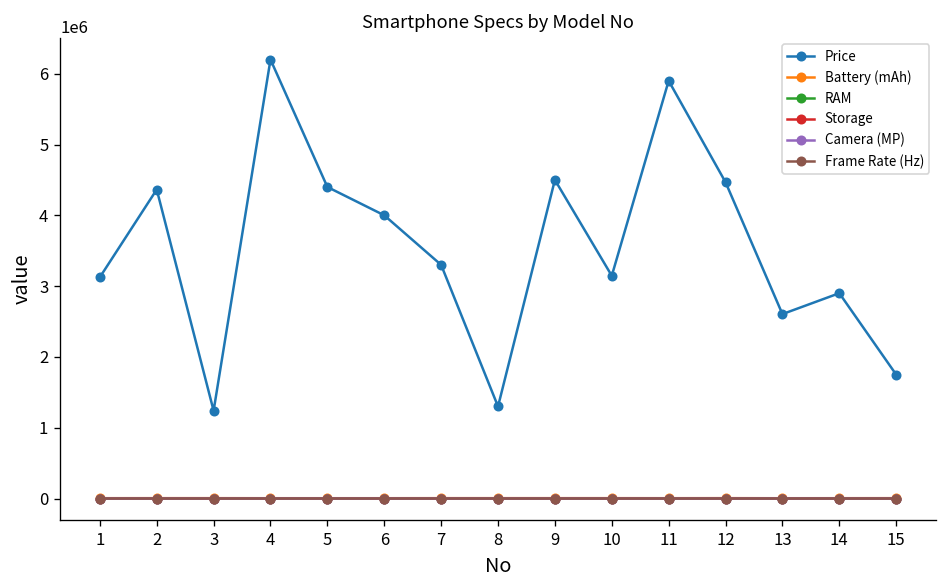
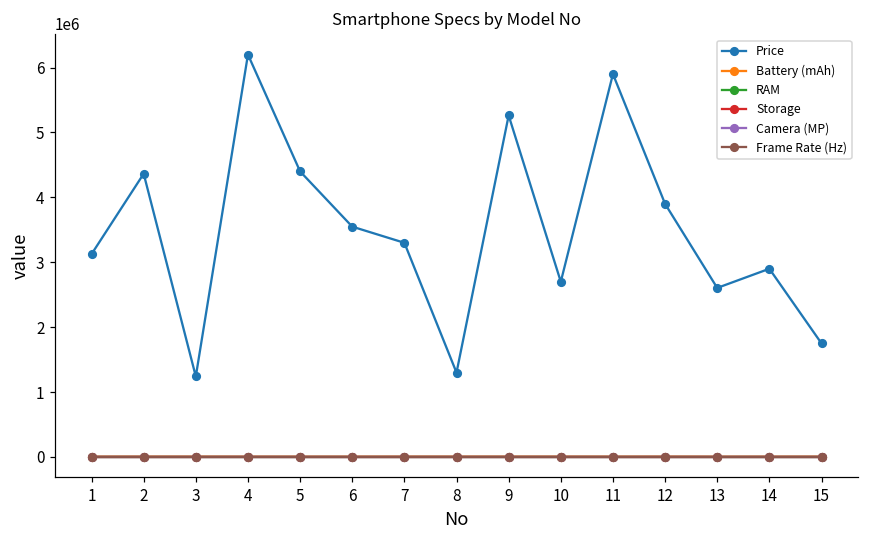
Price, 6: 4000000 -> 3500000
Price, 9: 4500000 -> 5300000
Price, 10: 3100000 -> 2700000
Price, 12: 4500000 -> 3900000
